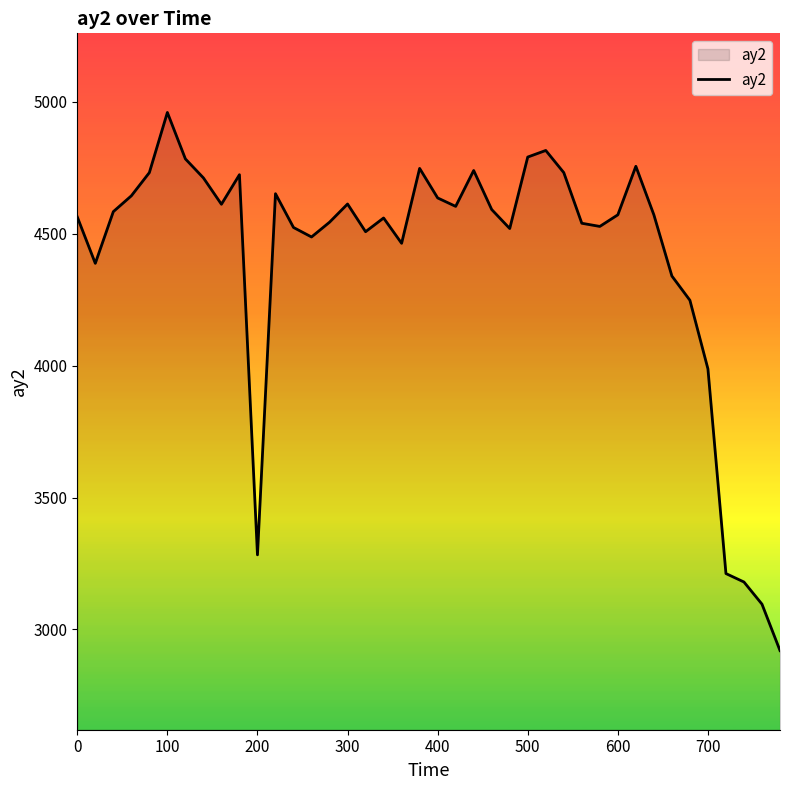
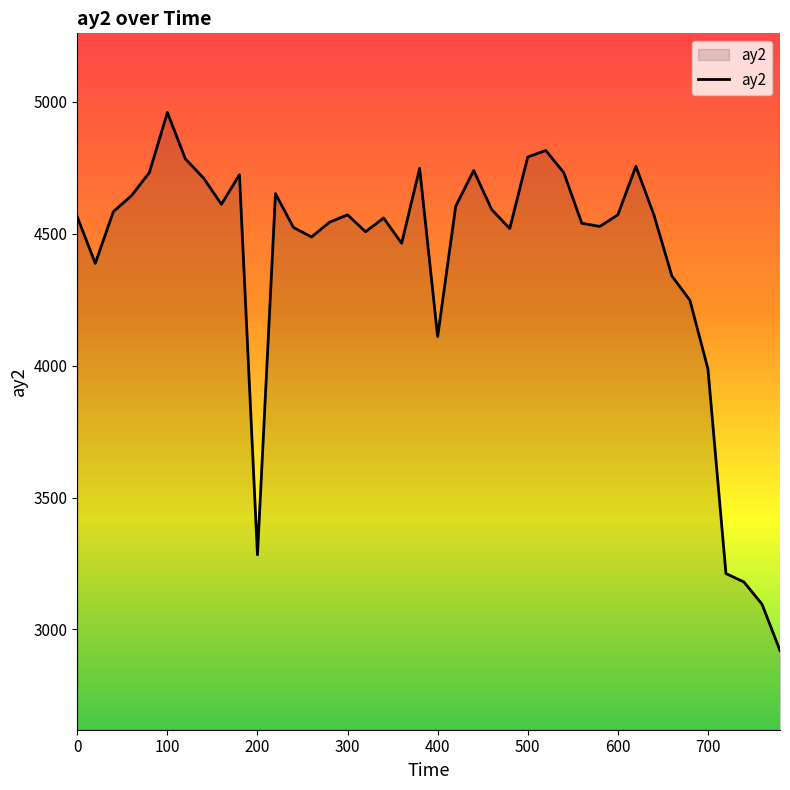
300: 4610 -> 4570
400: 4640 -> 4110
